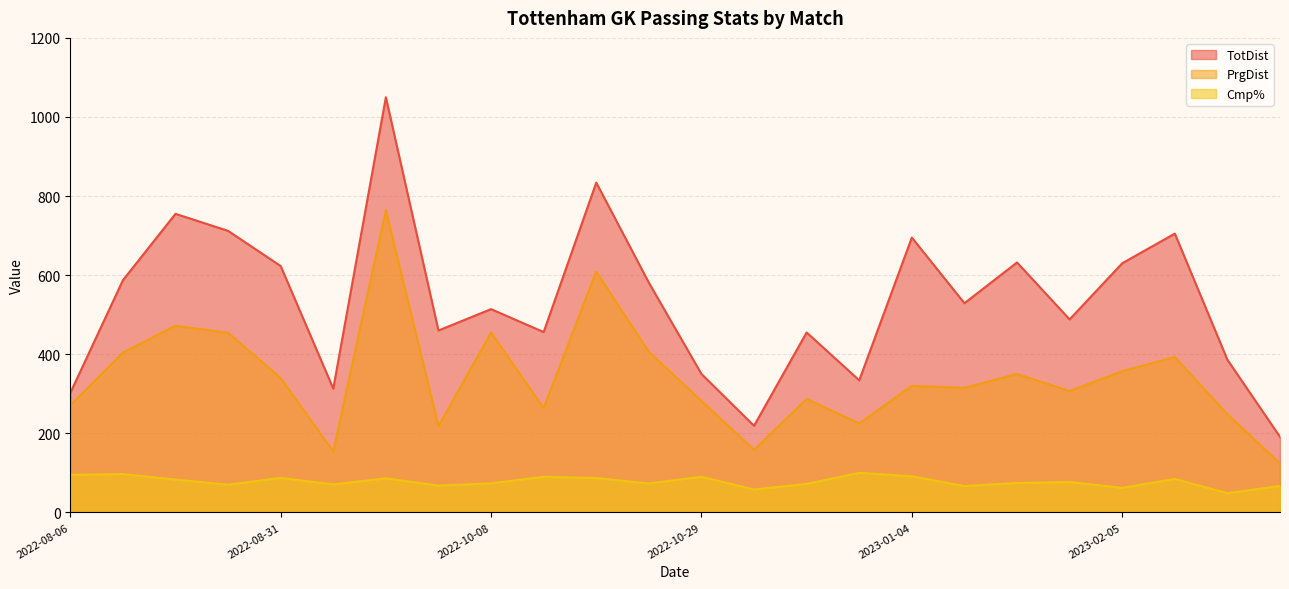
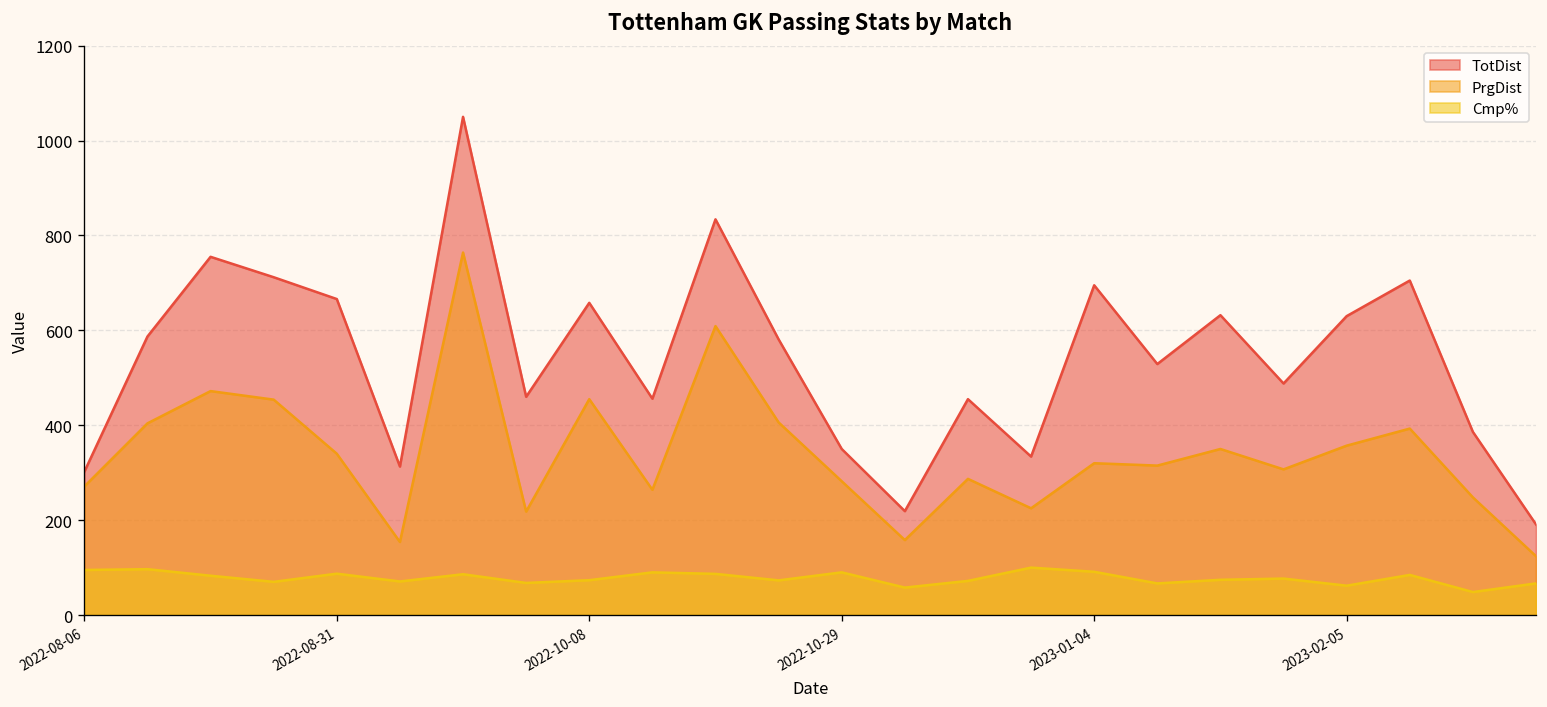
TotDist, 2022-08-31: 620 -> 670
TotDist, 2022-10-08: 510 -> 660
